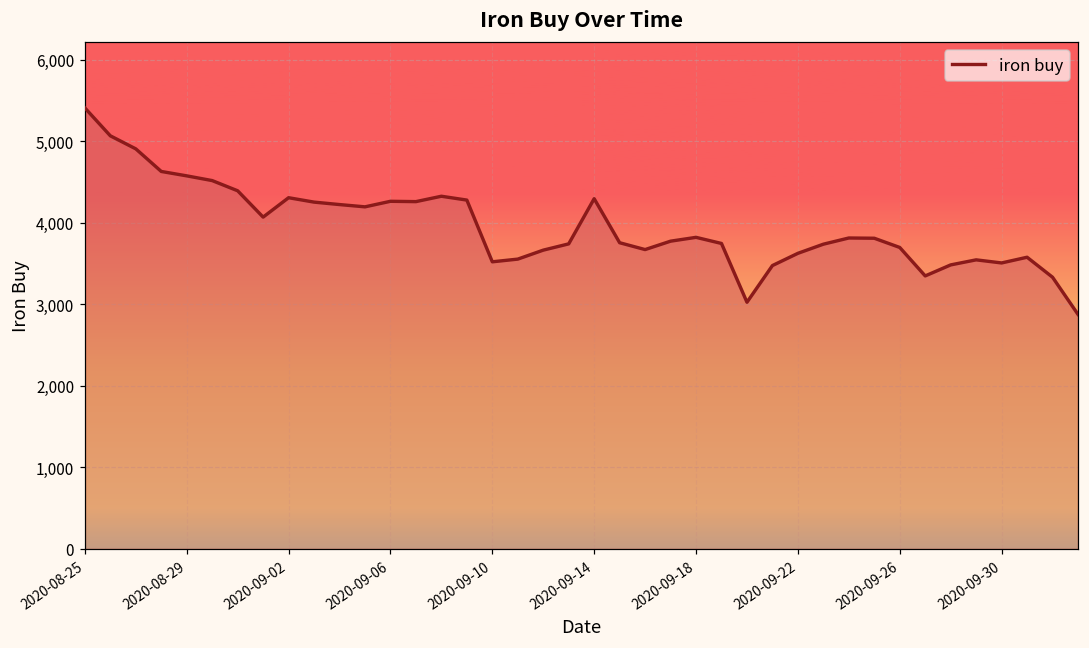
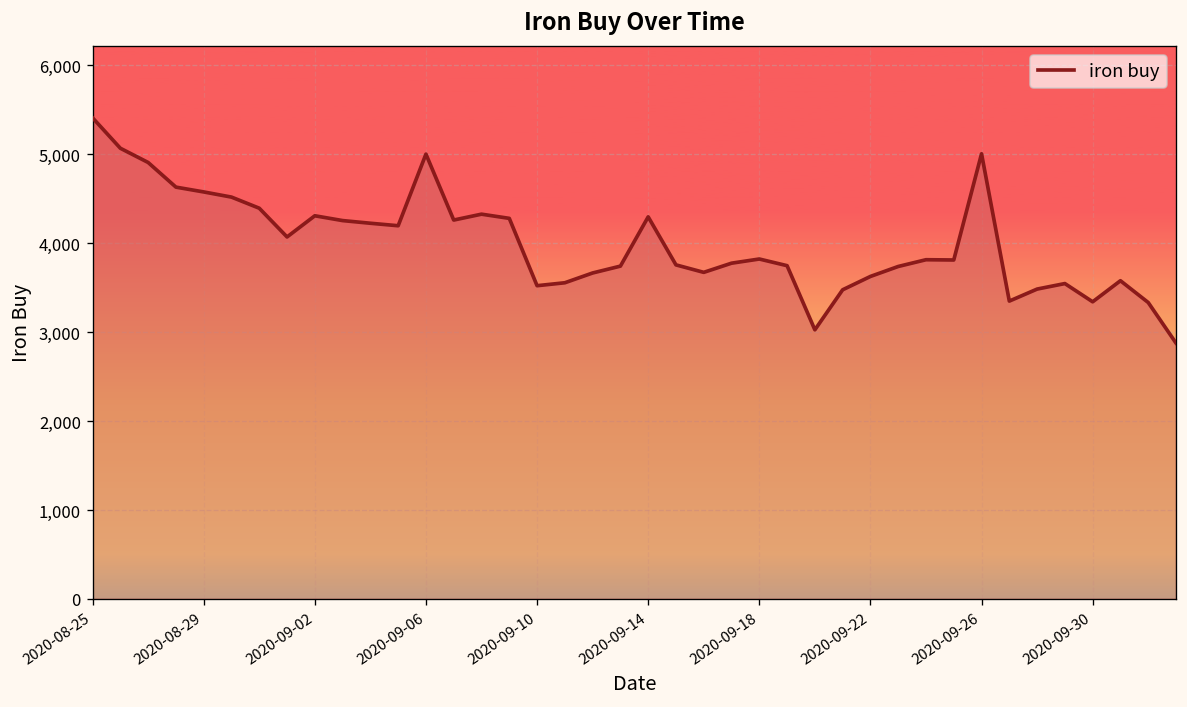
2020-09-06: 4,300 -> 5,000
2020-09-26: 3,700 -> 5,000
2020-09-30: 3,500 -> 3,300
